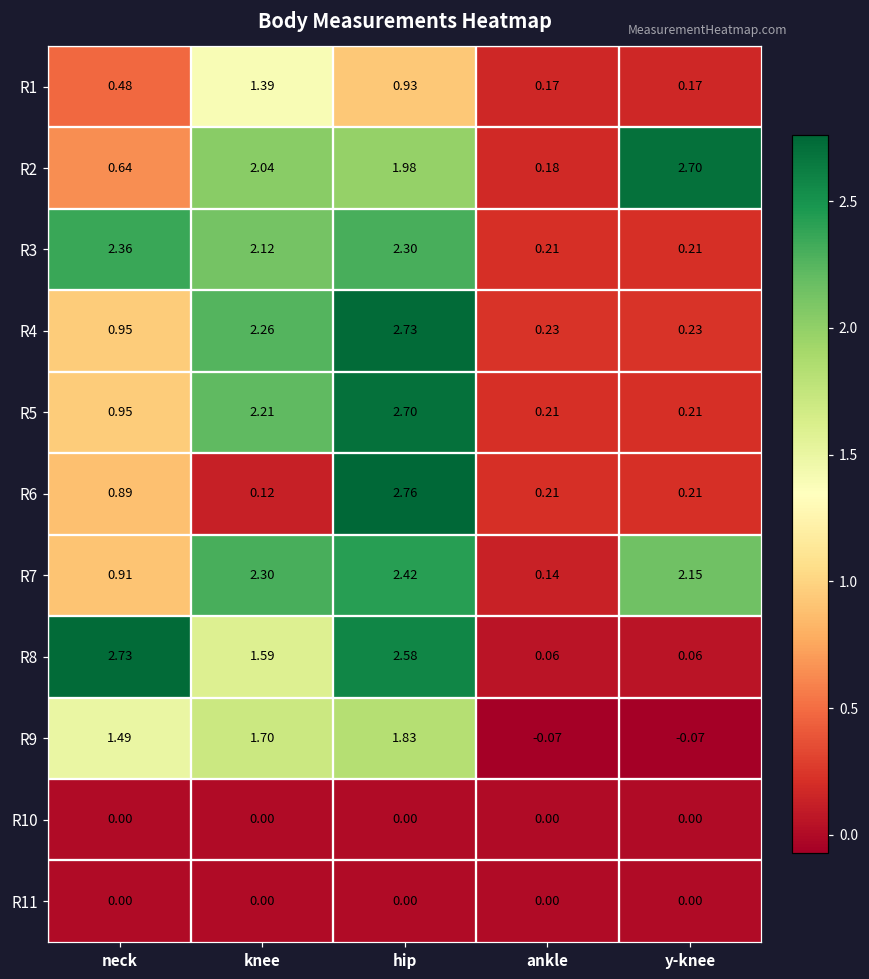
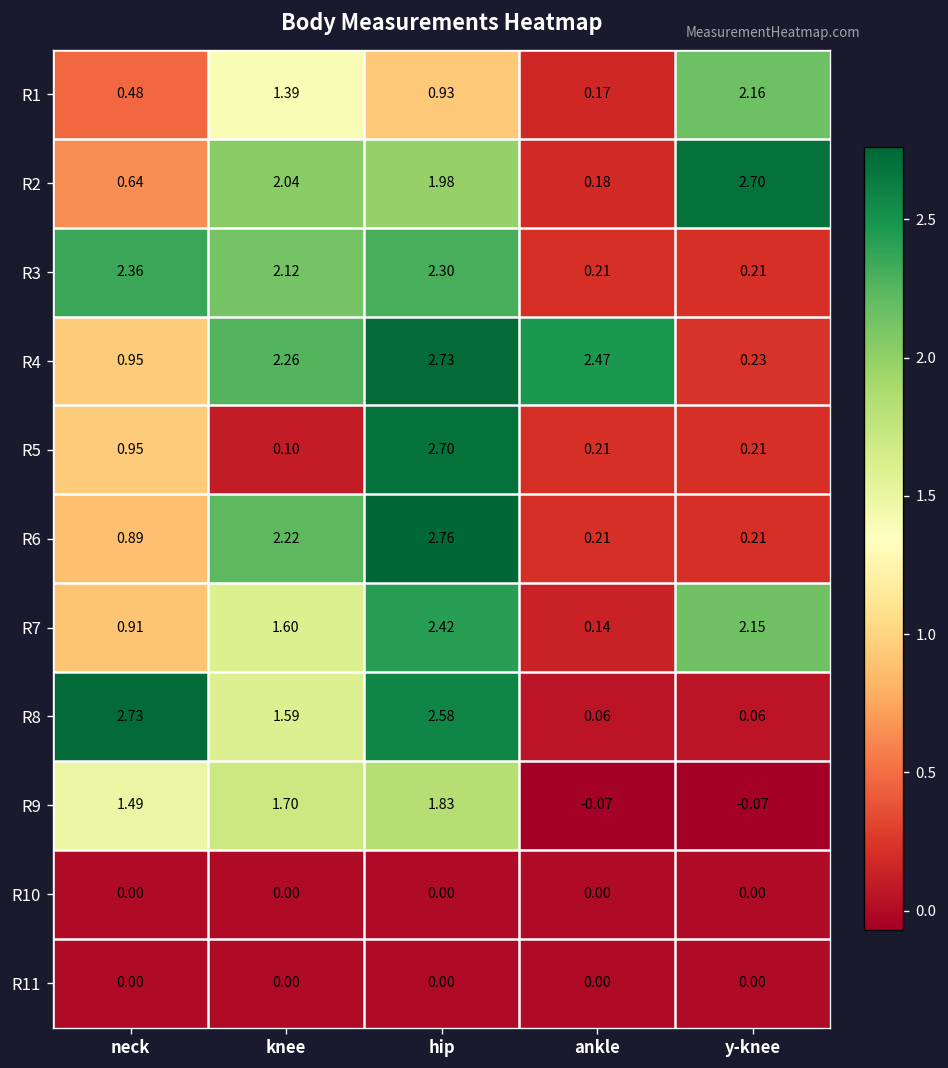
R1, y-knee: 0.17 -> 2.16
R4, ankle: 0.23 -> 2.47
R5, knee: 2.21 -> 0.10
R6, knee: 0.12 -> 2.22
R7, knee: 2.30 -> 1.60
